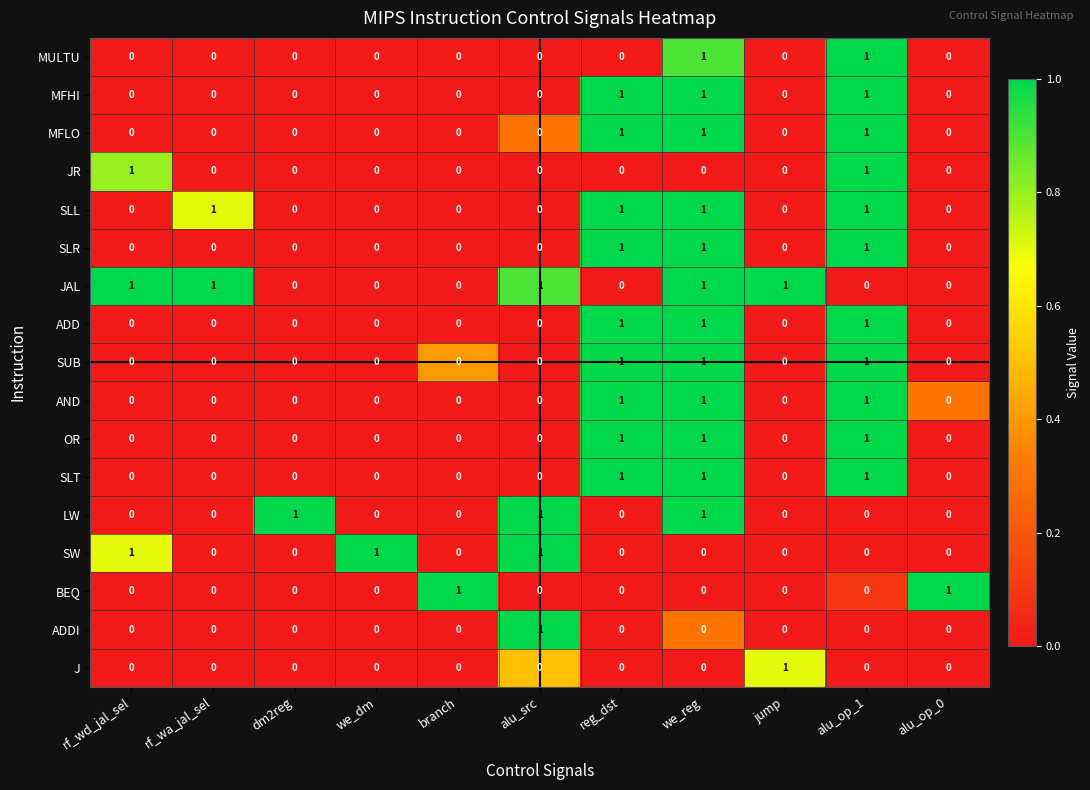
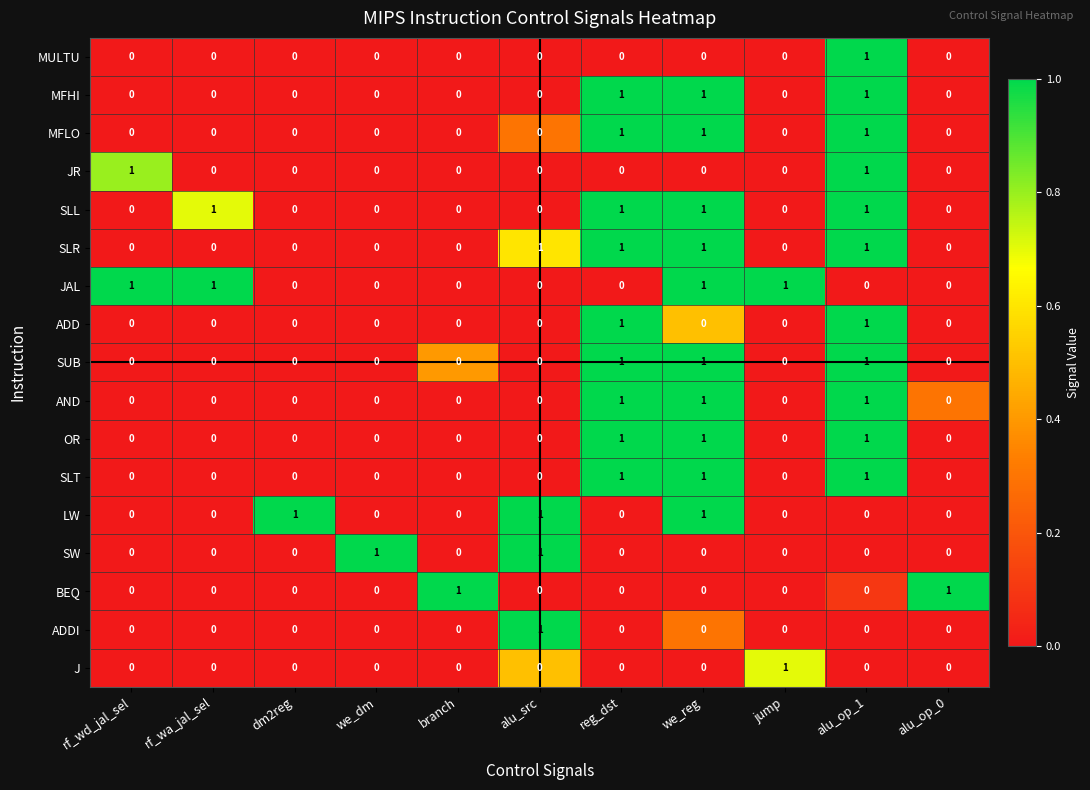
MULTU, we_reg: 1 -> 0
SLR, alu_src: 0 -> 1
JAL, alu_src: 1 -> 0
ADD, we_reg: 1 -> 0
SW, rf_wd_jal_sel: 1 -> 0
